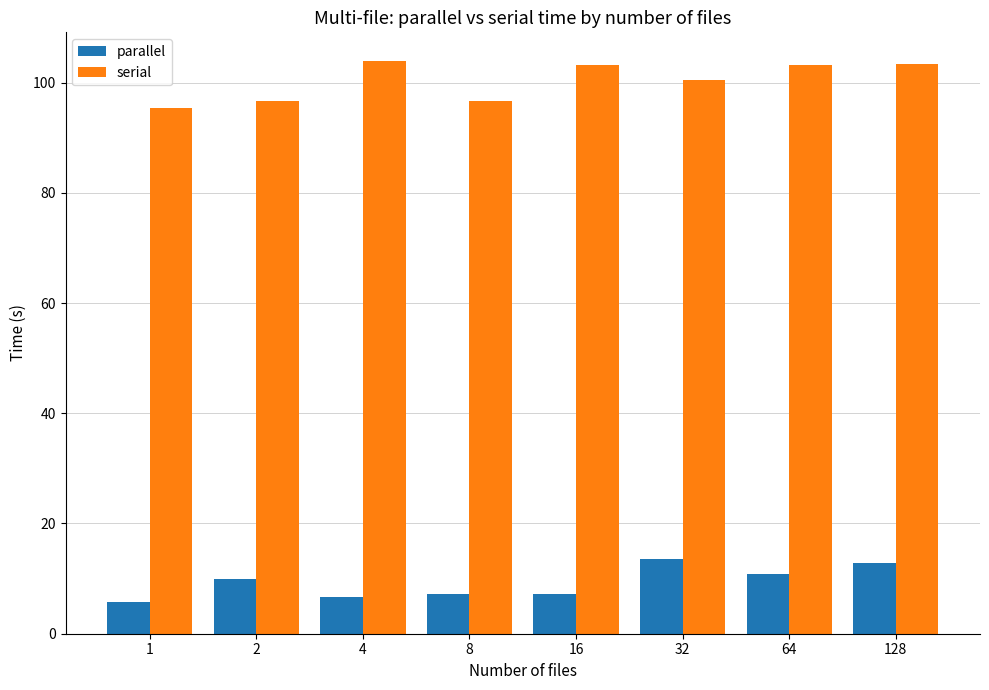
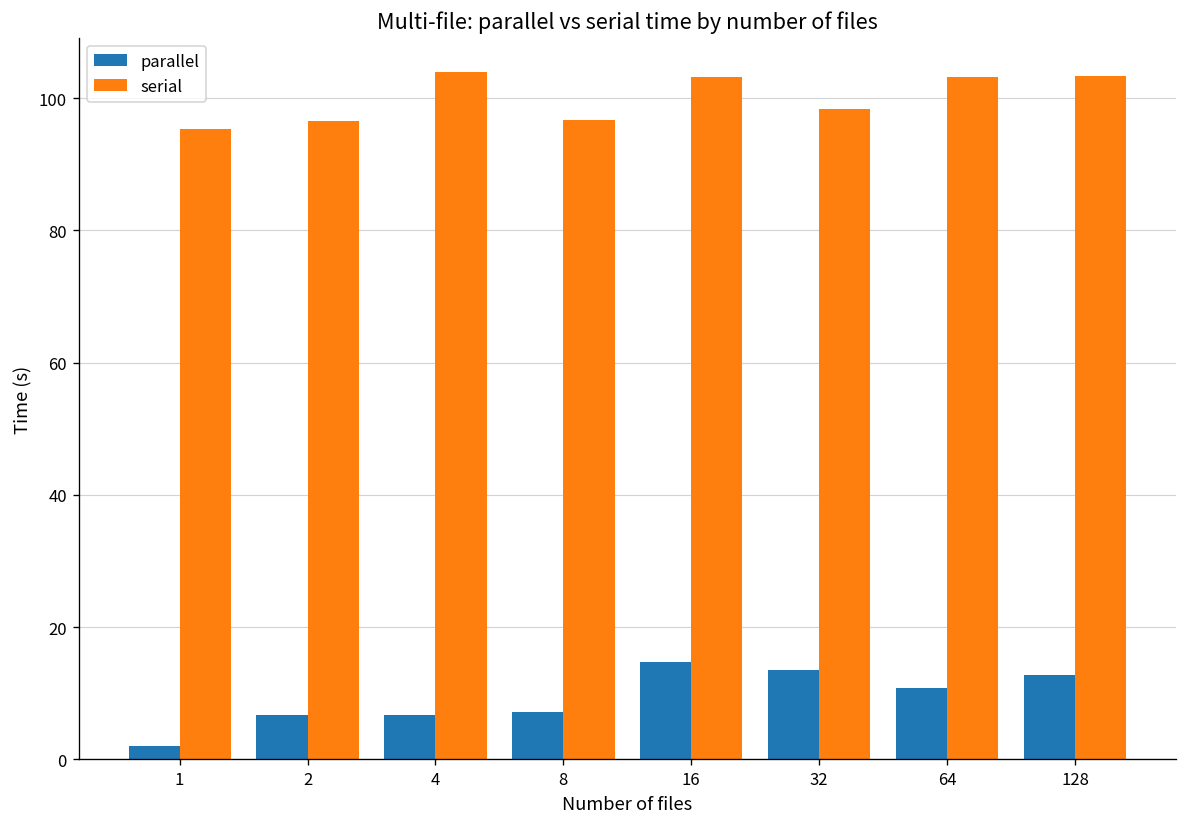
parallel, 1: 6 -> 2
parallel, 2: 10 -> 7
parallel, 16: 7 -> 15
serial, 32: 101 -> 98
